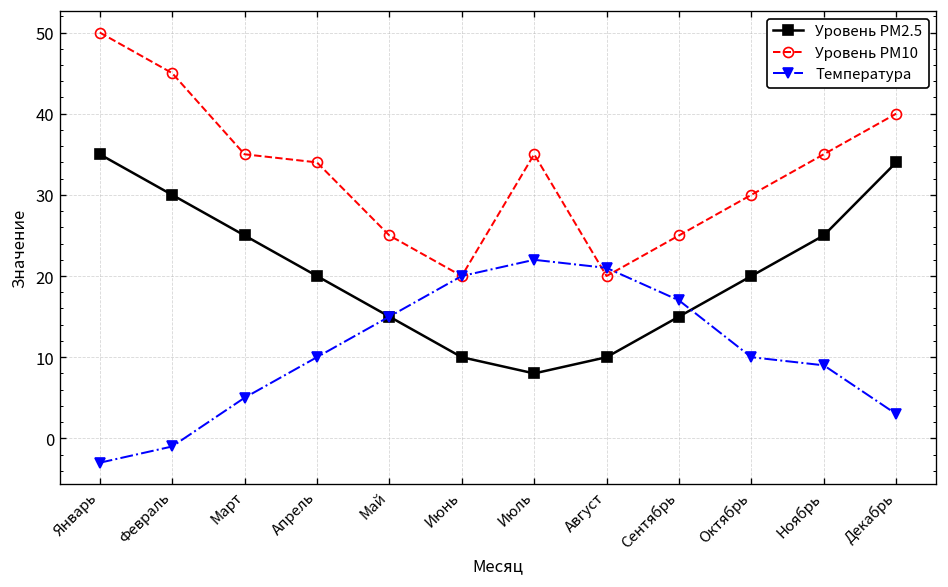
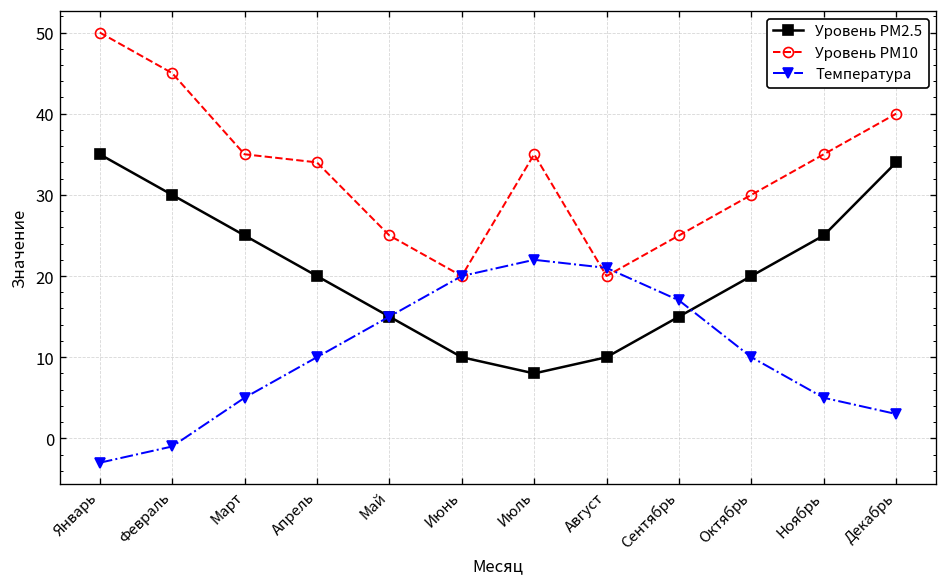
Температура, Ноябрь: 9 -> 5
